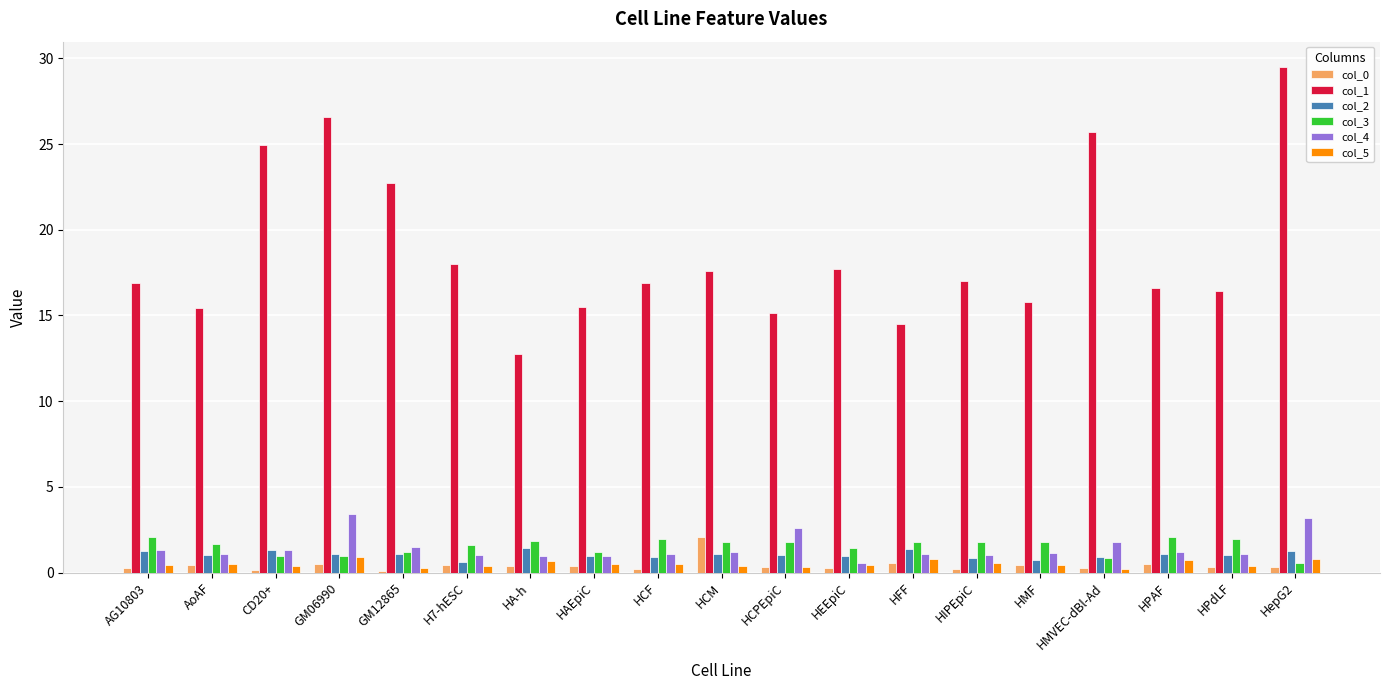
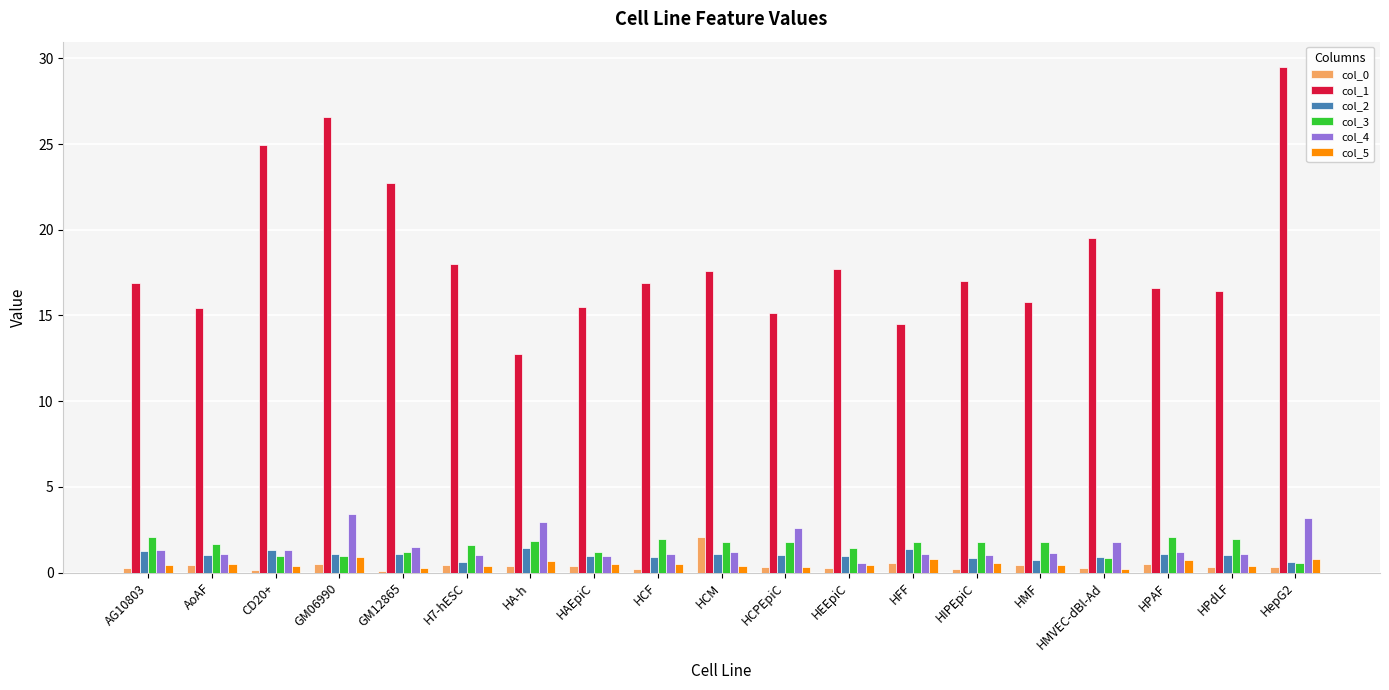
col_4, HA-h: 1.0 -> 3.0
col_1, HMVEC-dBl-Ad: 25.7 -> 19.5
col_2, HepG2: 1.2 -> 0.6
